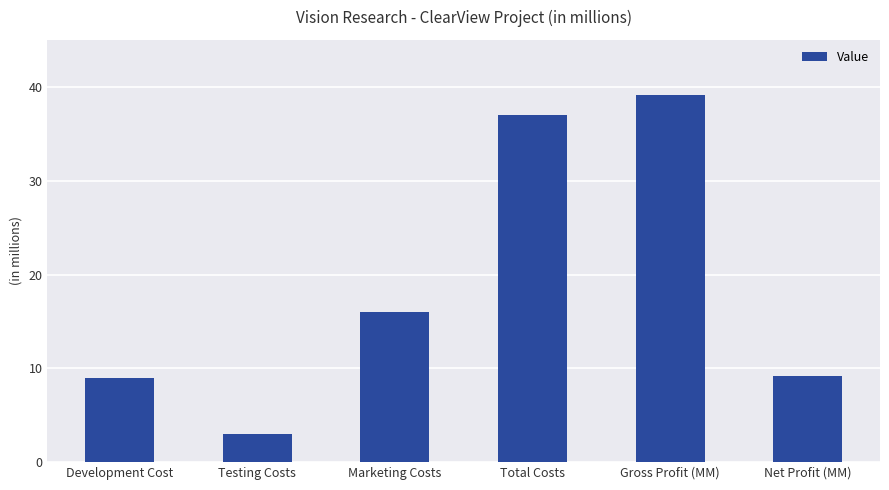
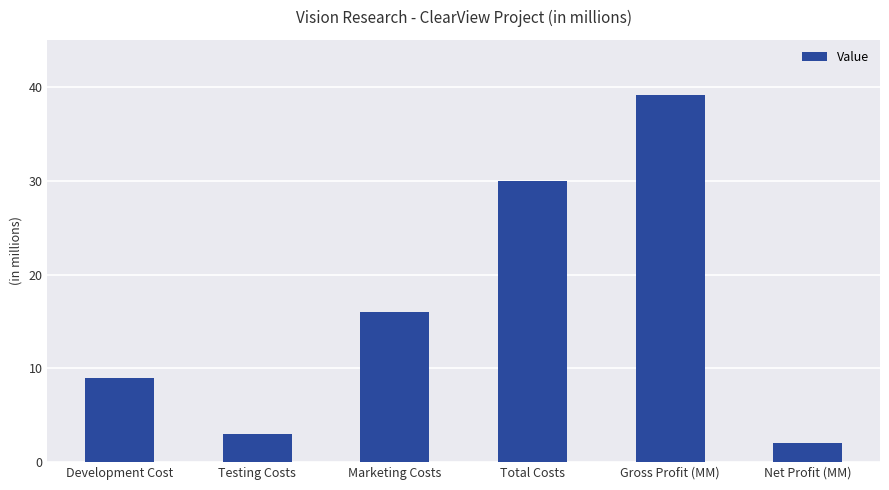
Total Costs: 37 -> 30
Net Profit (MM): 9 -> 2
